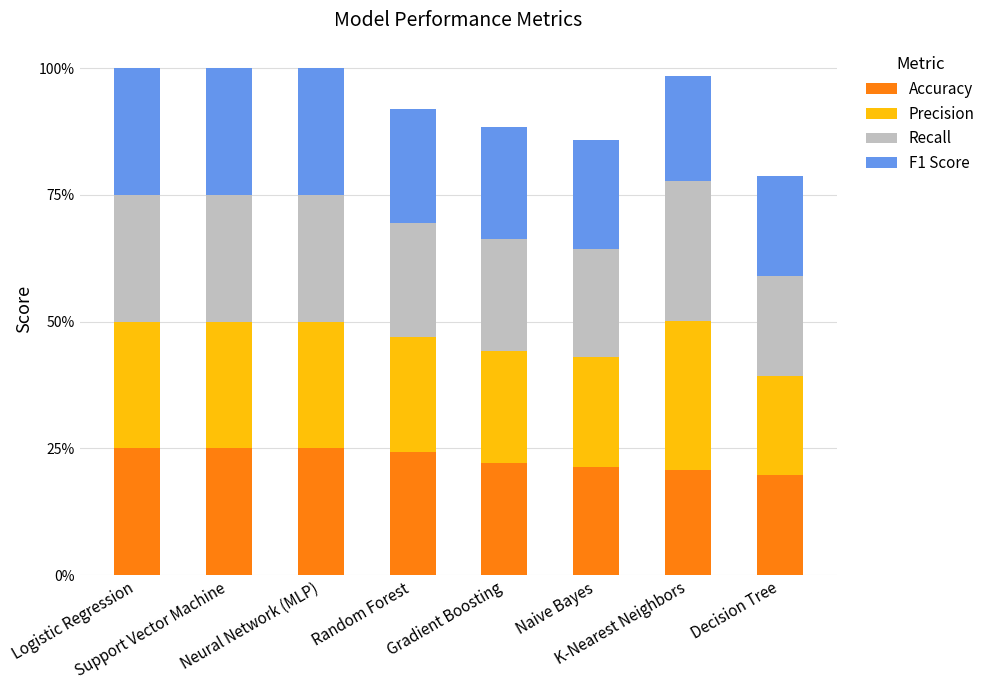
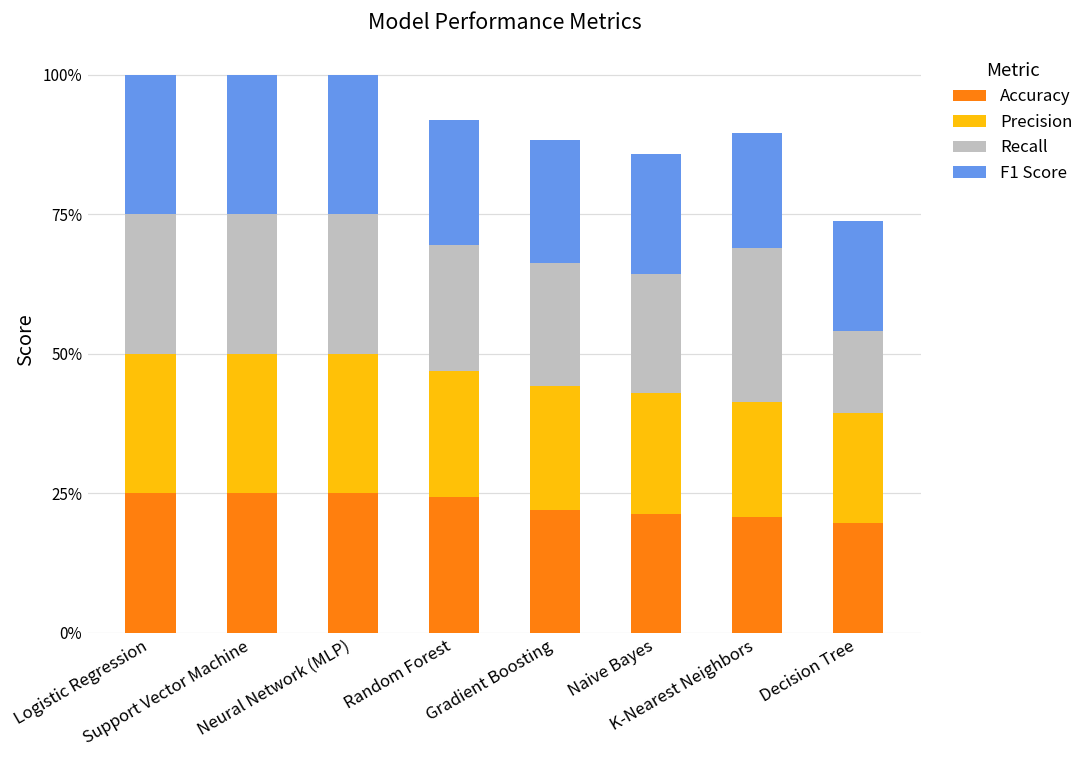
Precision, K-Nearest Neighbors: 29% -> 21%
Recall, Decision Tree: 20% -> 15%
